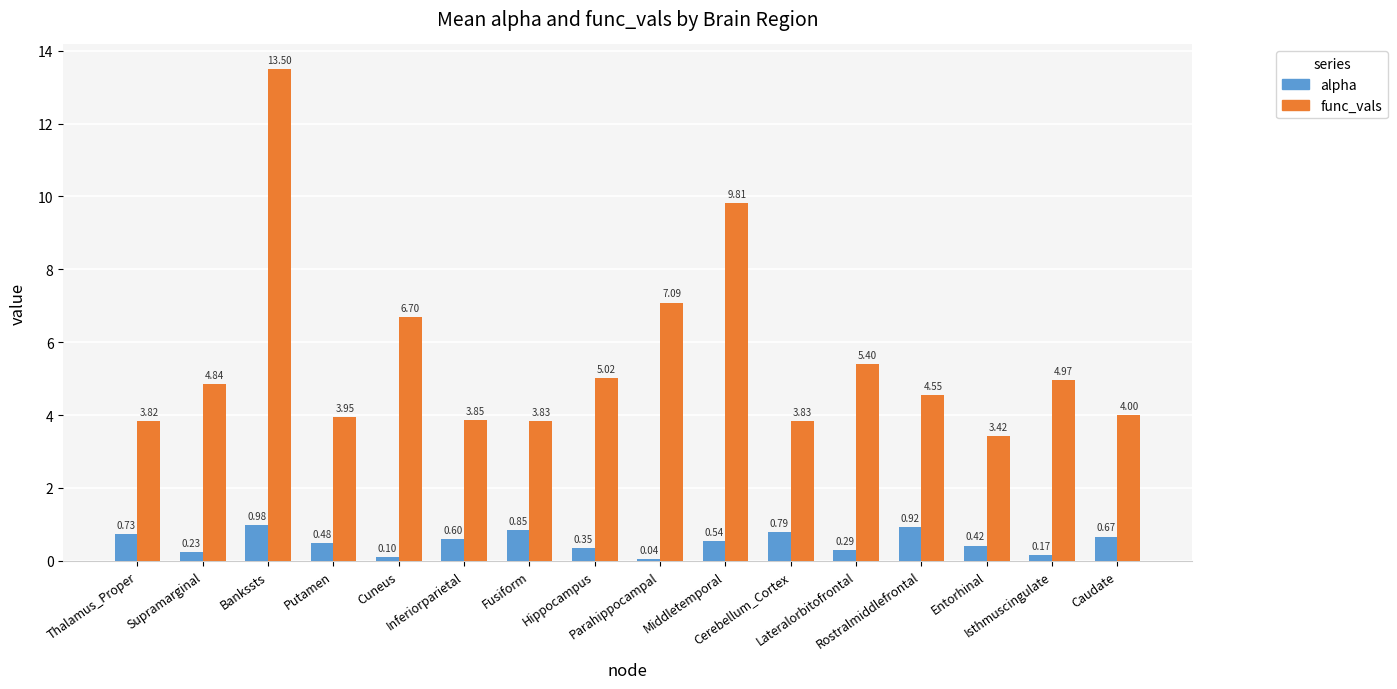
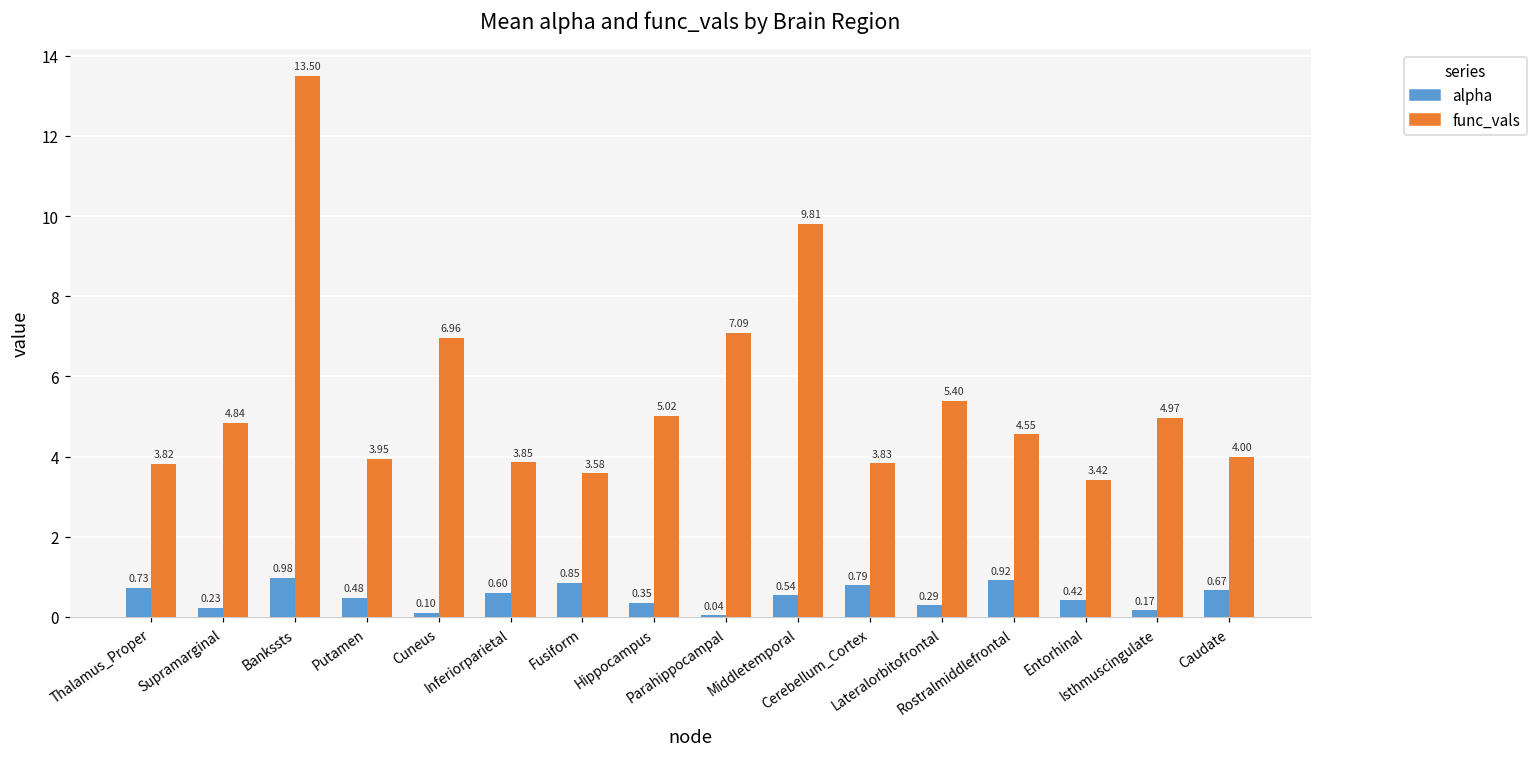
func_vals, Cuneus: 6.70 -> 6.96
func_vals, Fusiform: 3.83 -> 3.58
